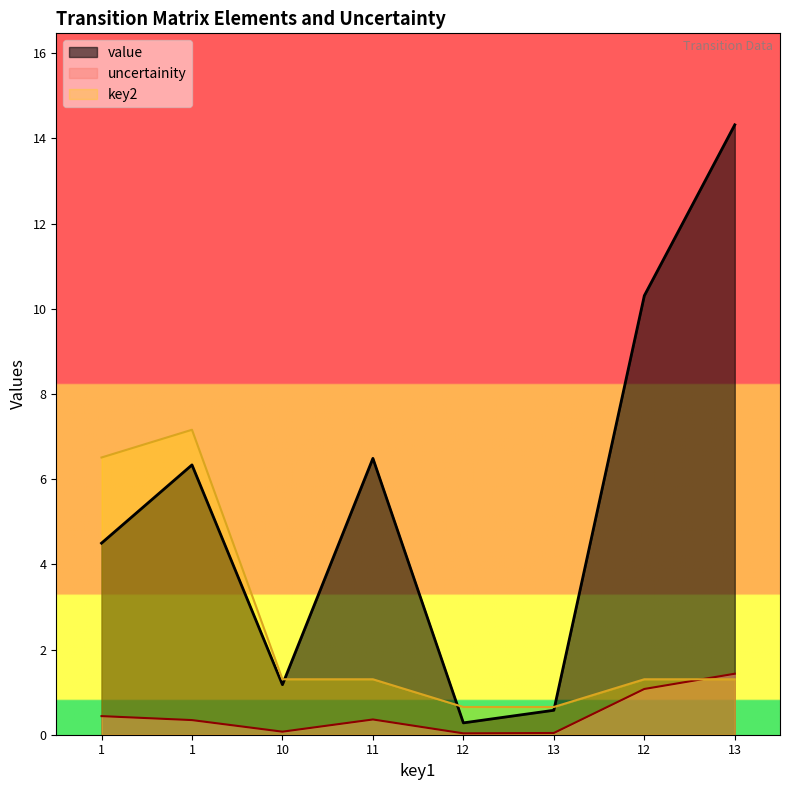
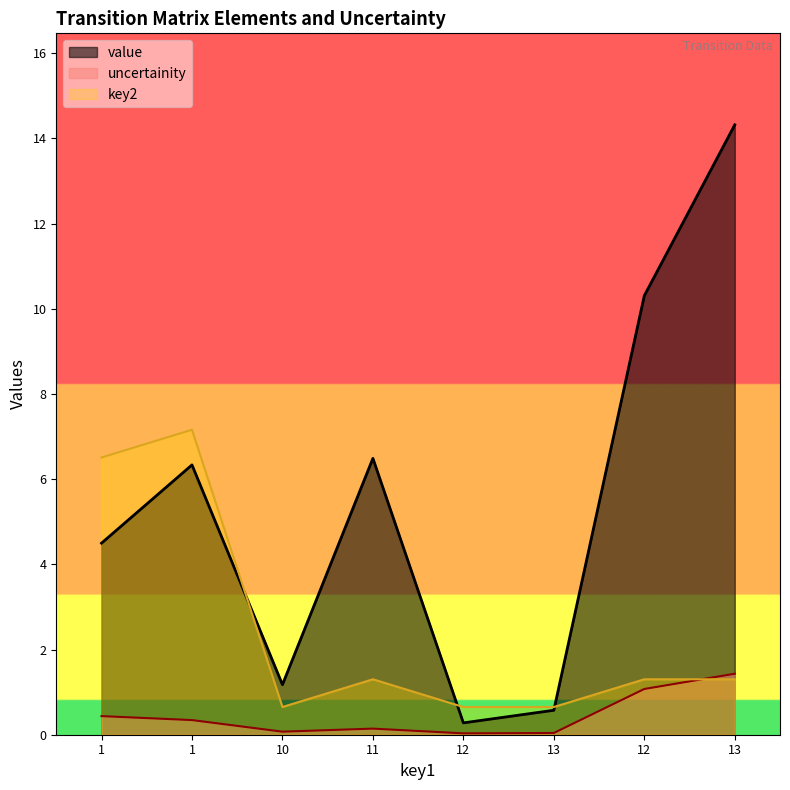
key2, 10: 1.3 -> 0.7
uncertainity, 11: 0.4 -> 0.1
